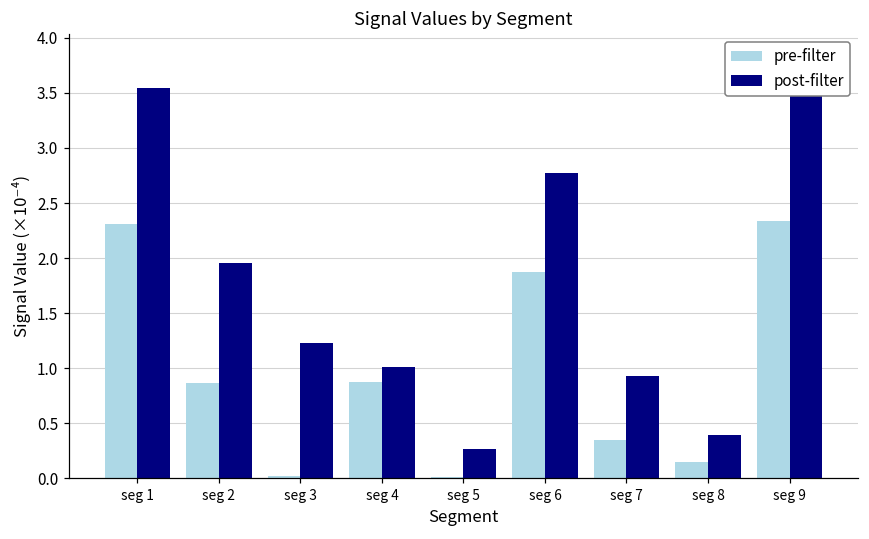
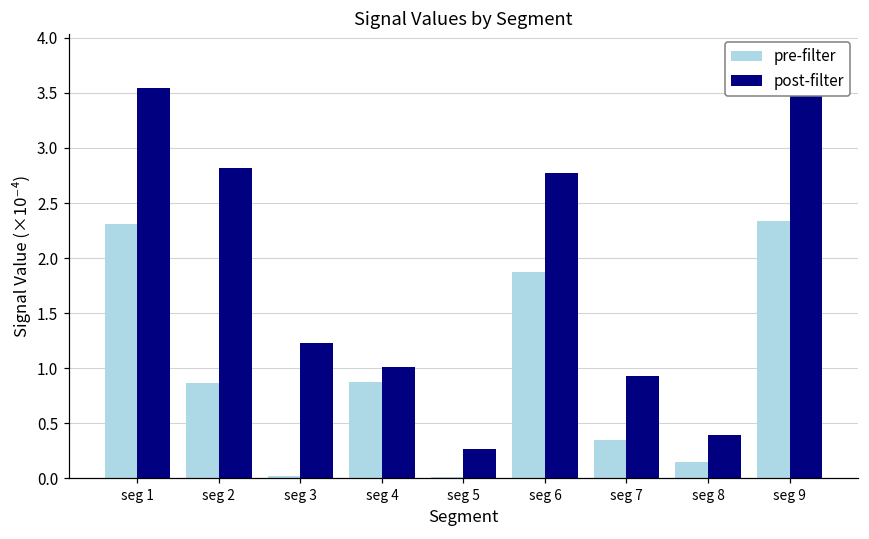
post-filter, seg 2: 1.96 -> 2.82
